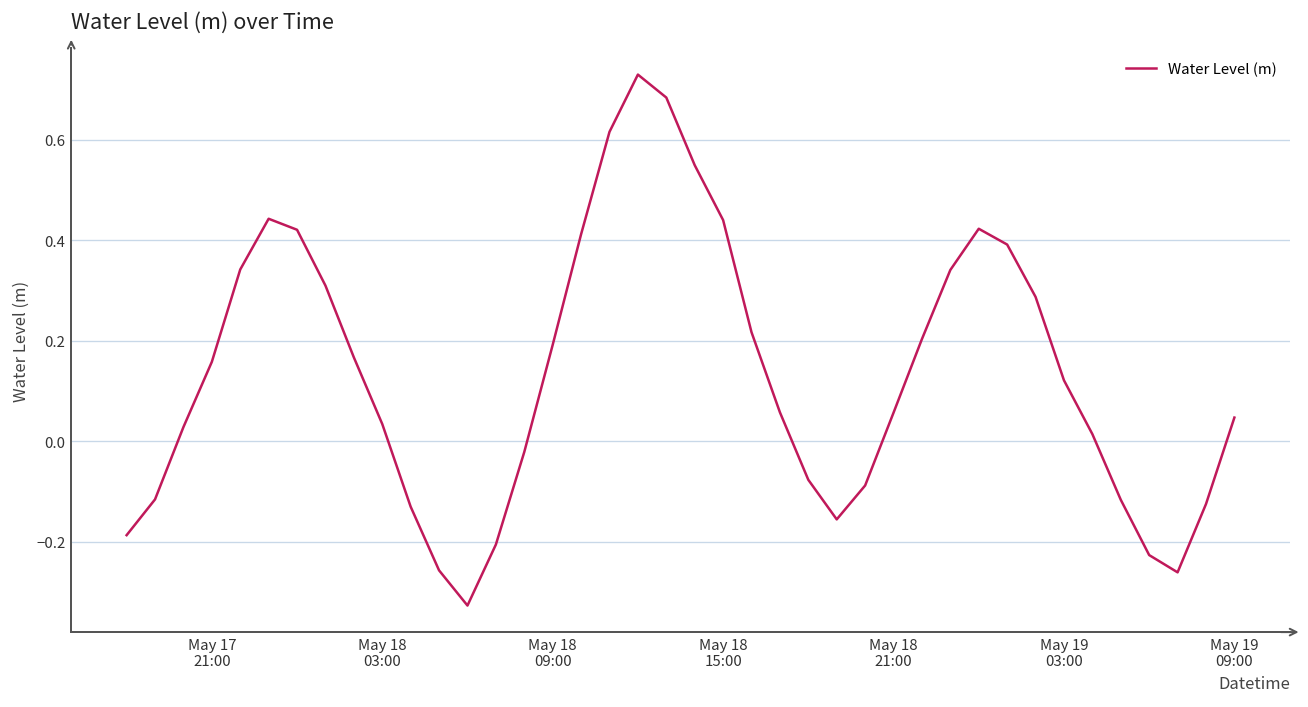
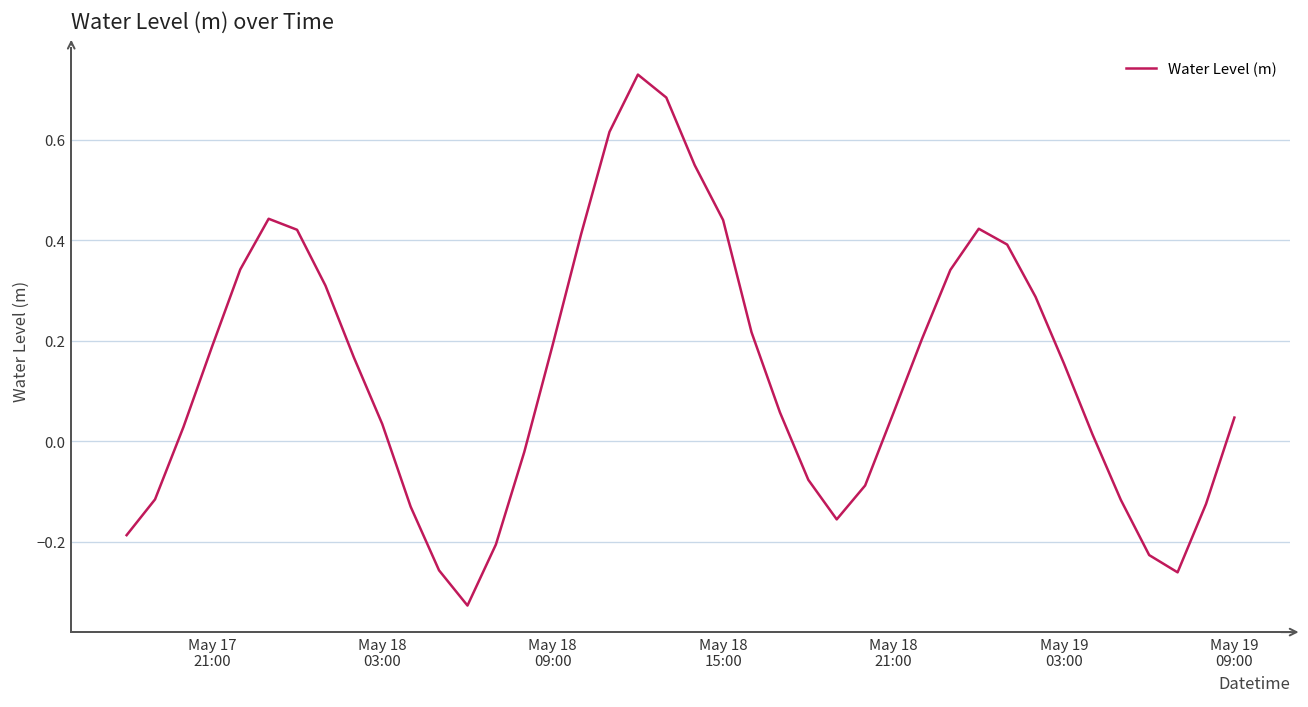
May 17 21:00: 0.16 -> 0.19
May 19 03:00: 0.12 -> 0.15
